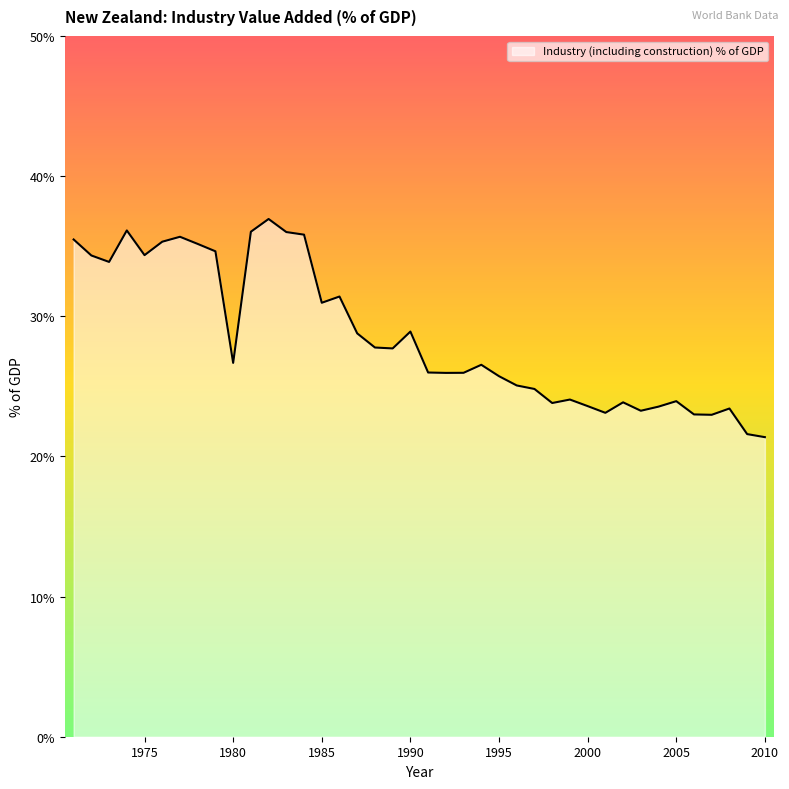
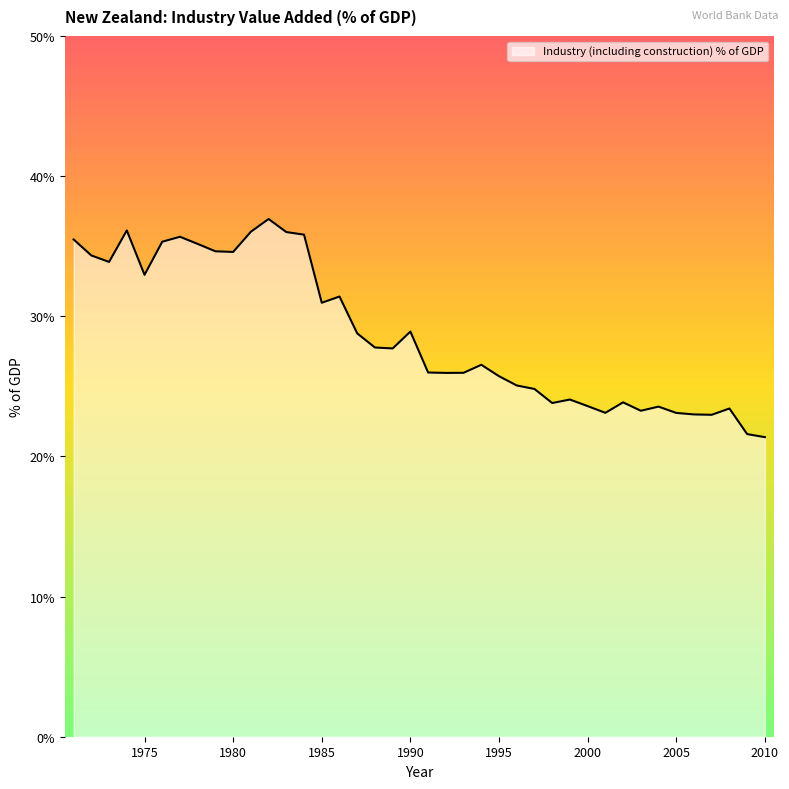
1975: 34.4% -> 33.0%
1980: 26.7% -> 34.6%
2005: 23.9% -> 23.1%
